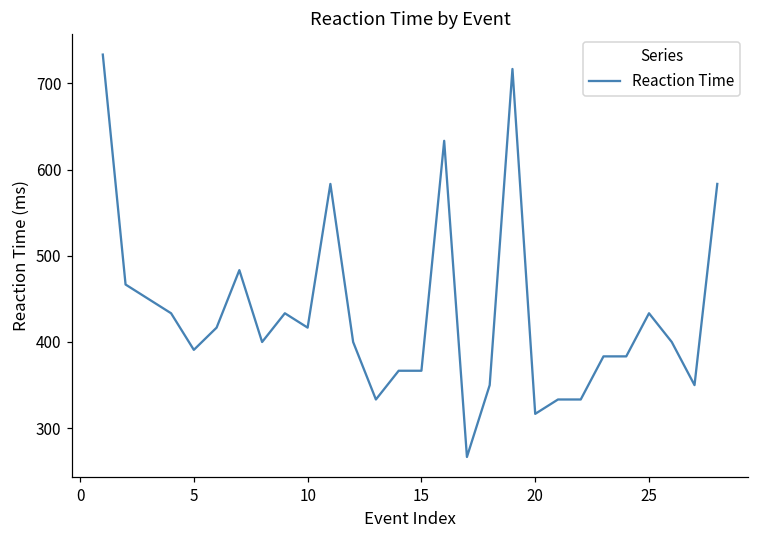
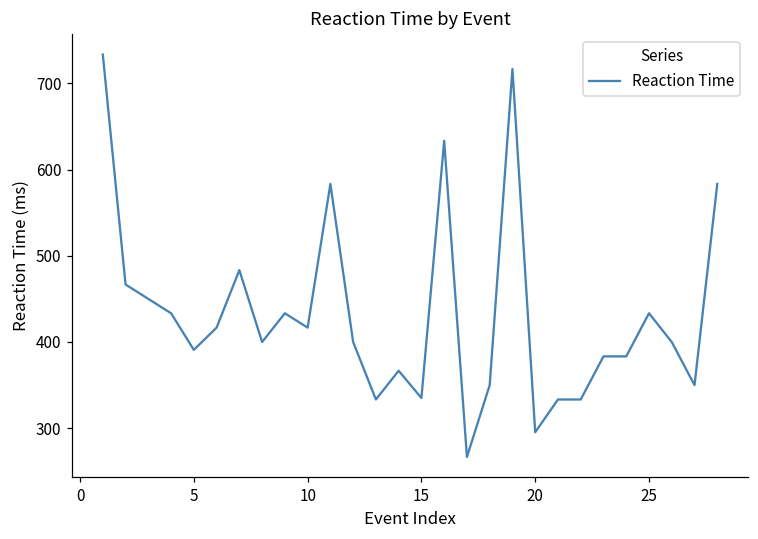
15: 370 -> 340
20: 320 -> 300
